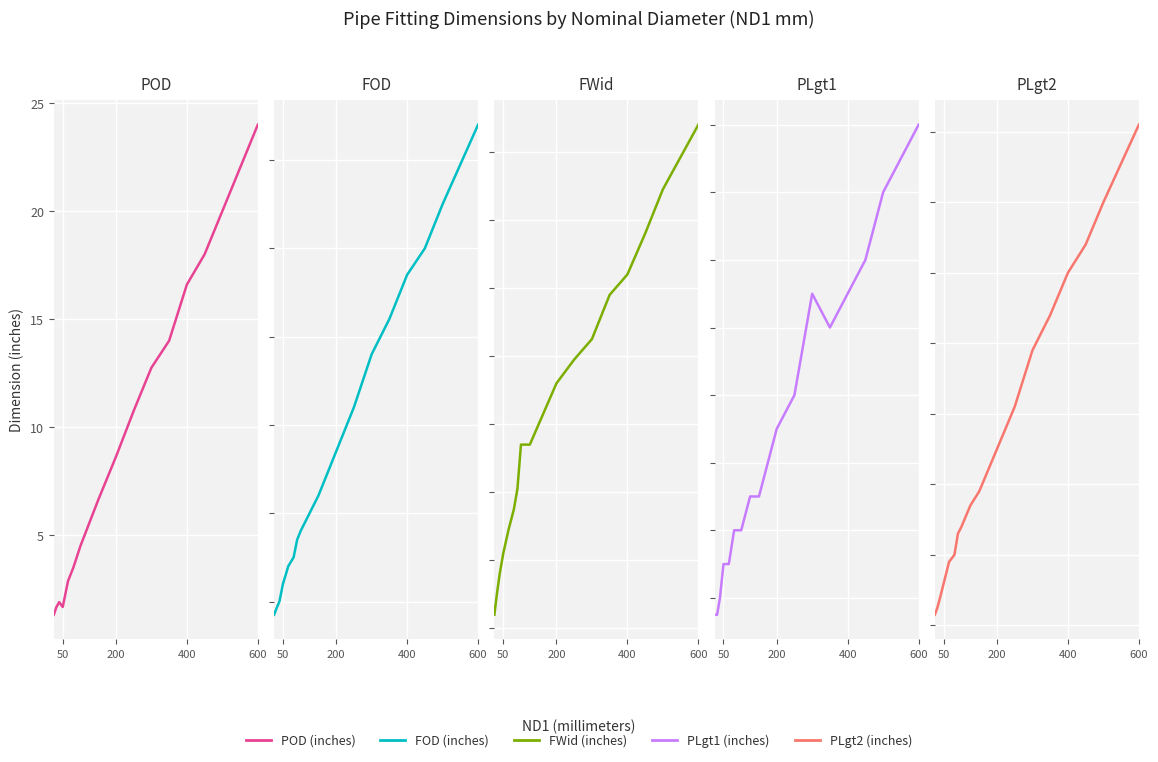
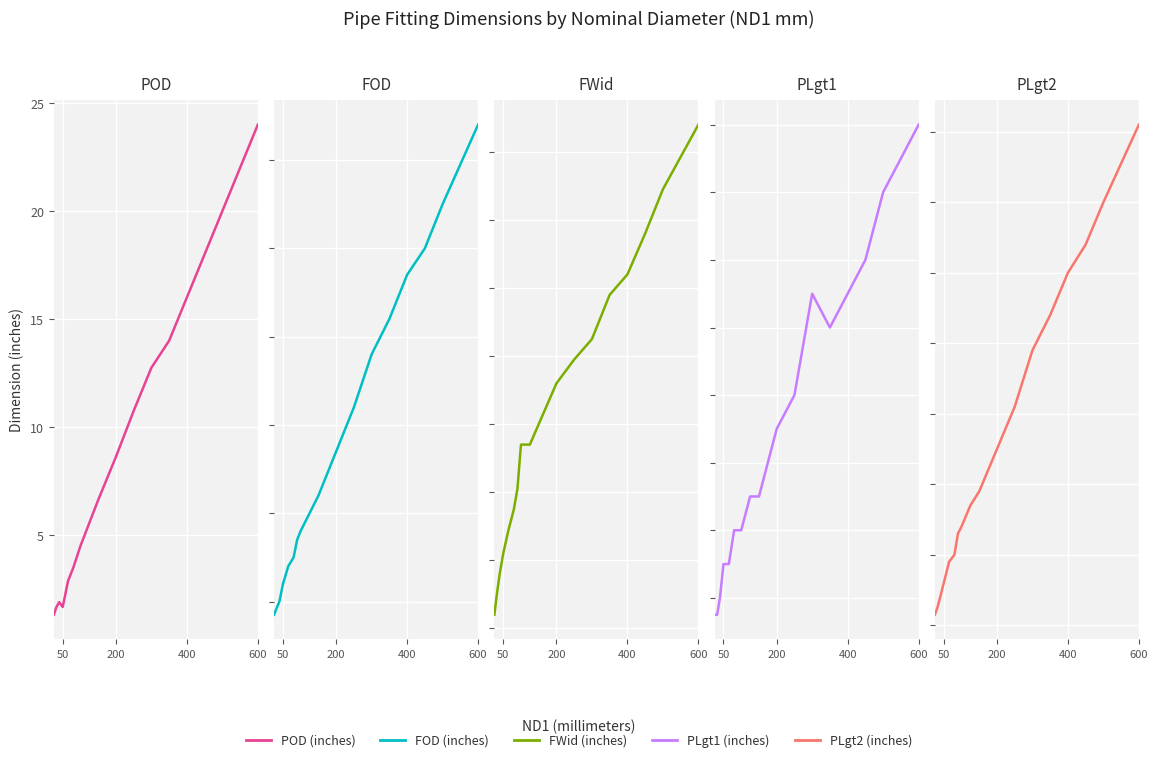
POD, 400: 16.6 -> 16.0
